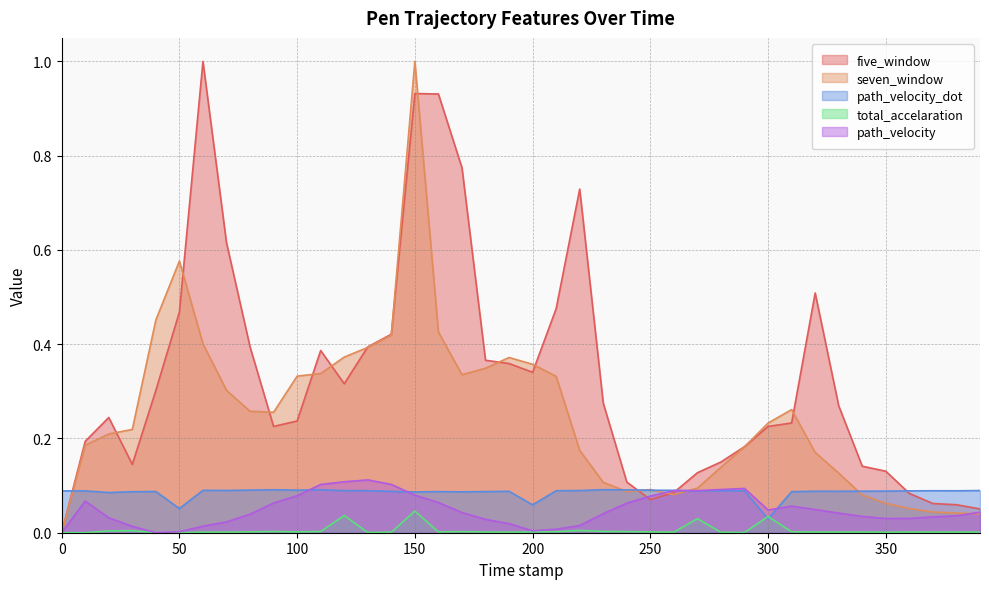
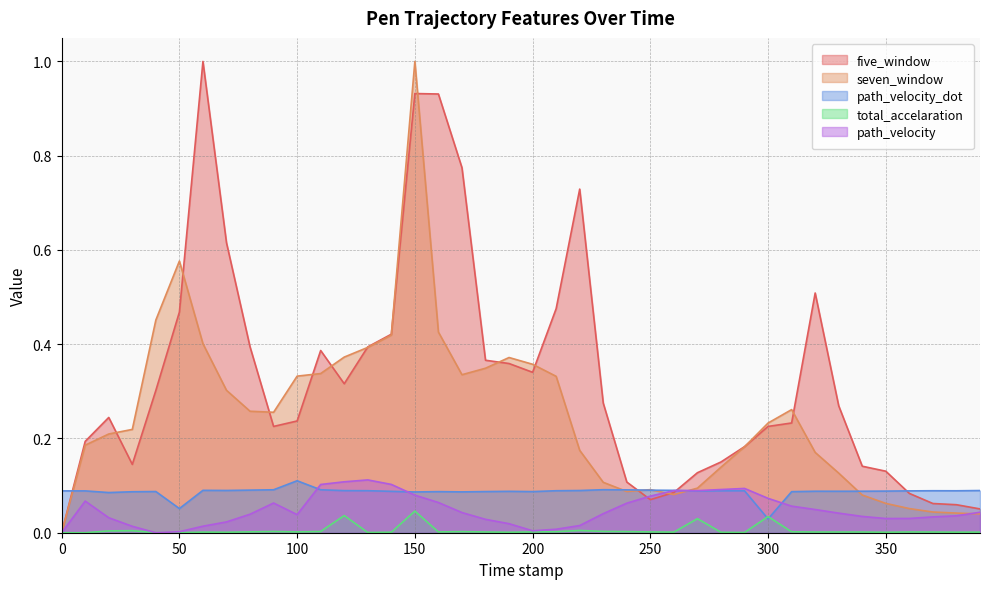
path_velocity_dot, 100: 0.09 -> 0.11
path_velocity, 100: 0.08 -> 0.04
path_velocity_dot, 200: 0.06 -> 0.09
path_velocity, 300: 0.05 -> 0.07
